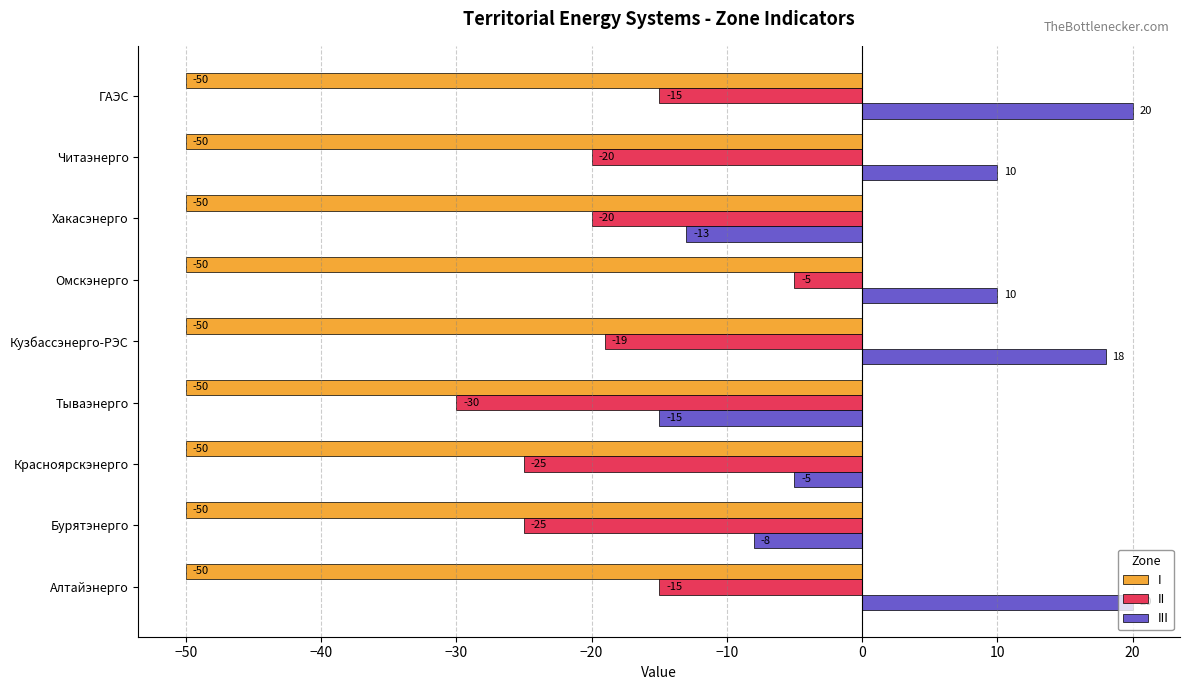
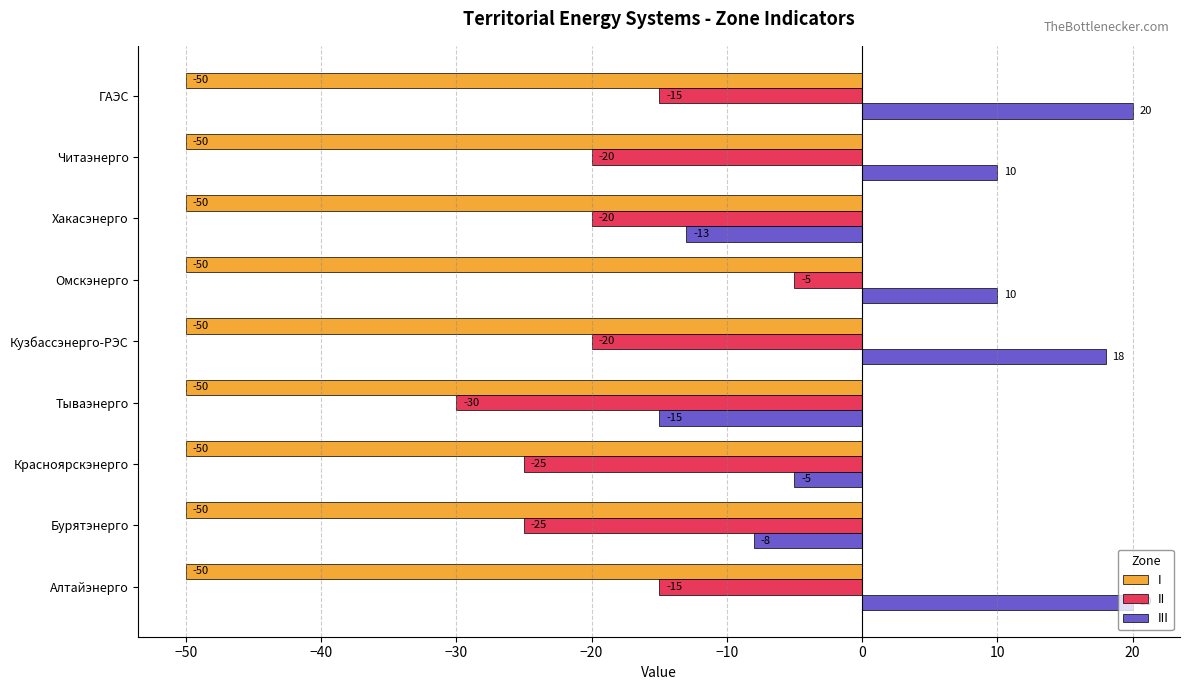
II, Кузбассэнерго-РЭС: -19 -> -20
